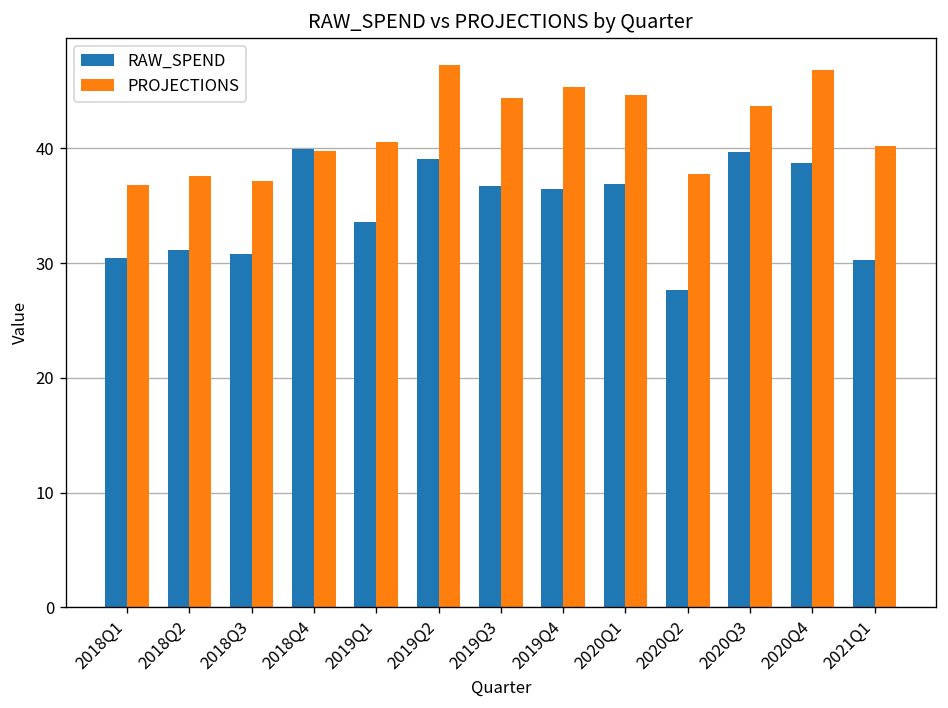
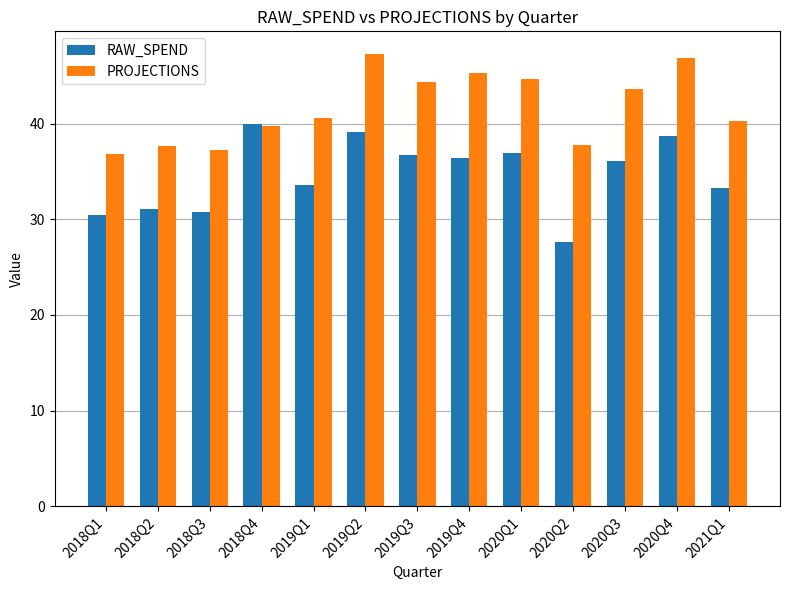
RAW_SPEND, 2020Q3: 40 -> 36
RAW_SPEND, 2021Q1: 30 -> 33
